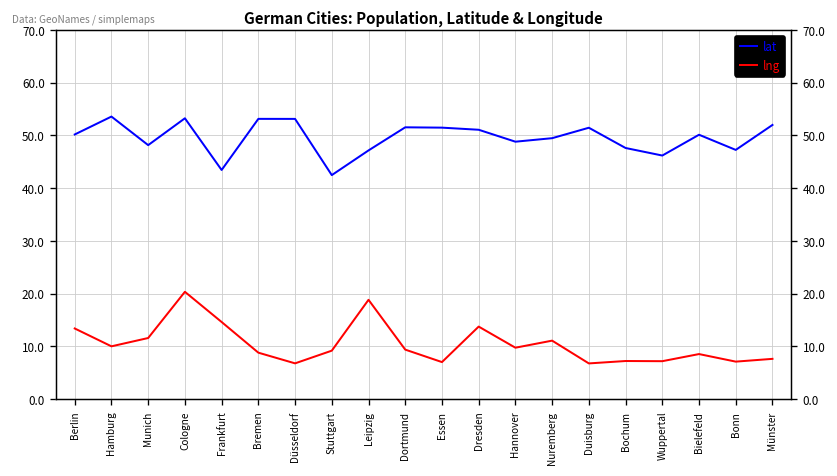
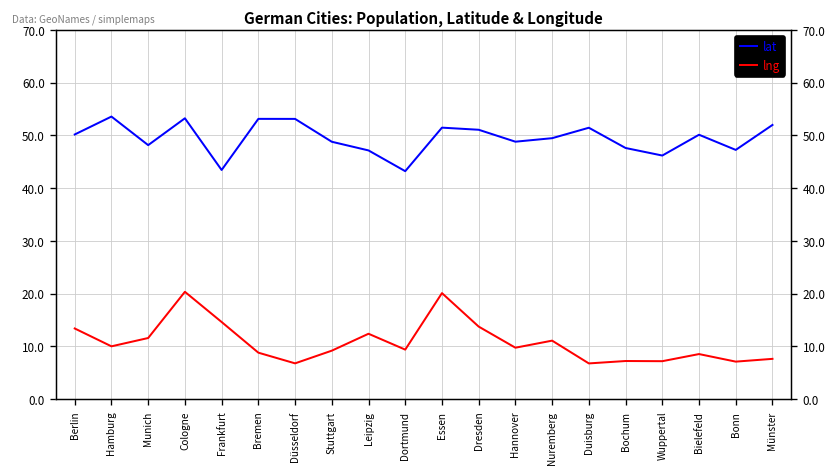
lat, Stuttgart: 42 -> 49
lng, Leipzig: 19 -> 12
lat, Dortmund: 52 -> 43
lng, Essen: 7 -> 20
